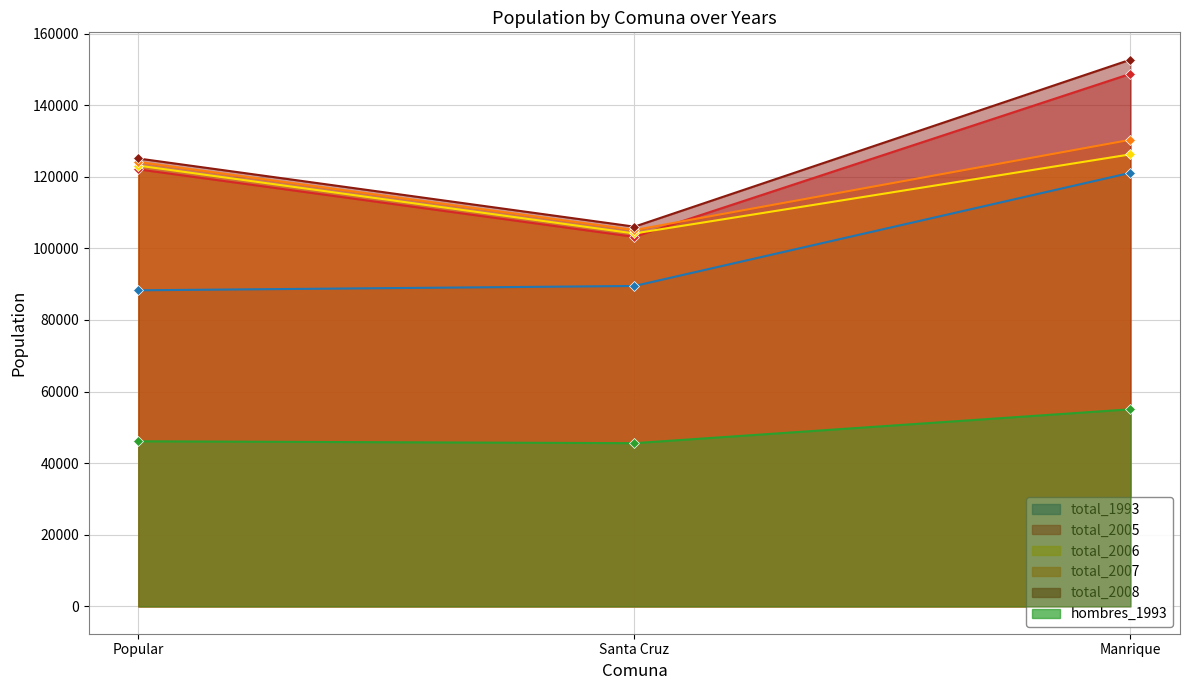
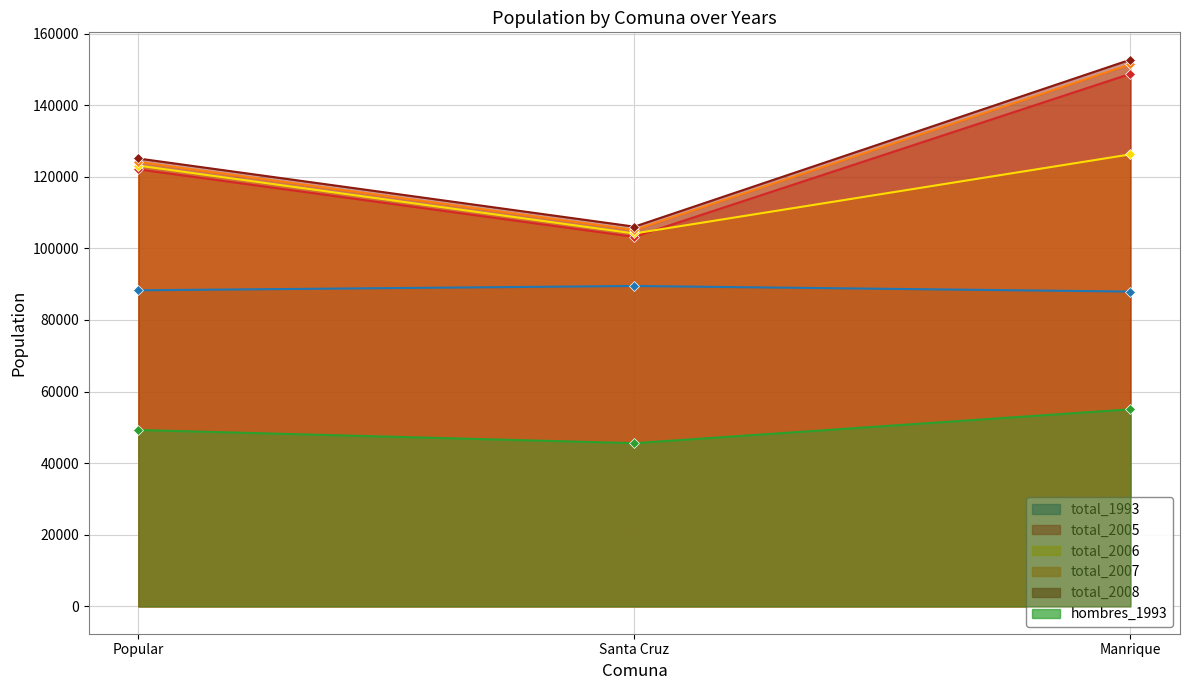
hombres_1993, Popular: 46000 -> 49000
total_1993, Manrique: 121000 -> 88000
total_2007, Manrique: 130000 -> 151000
